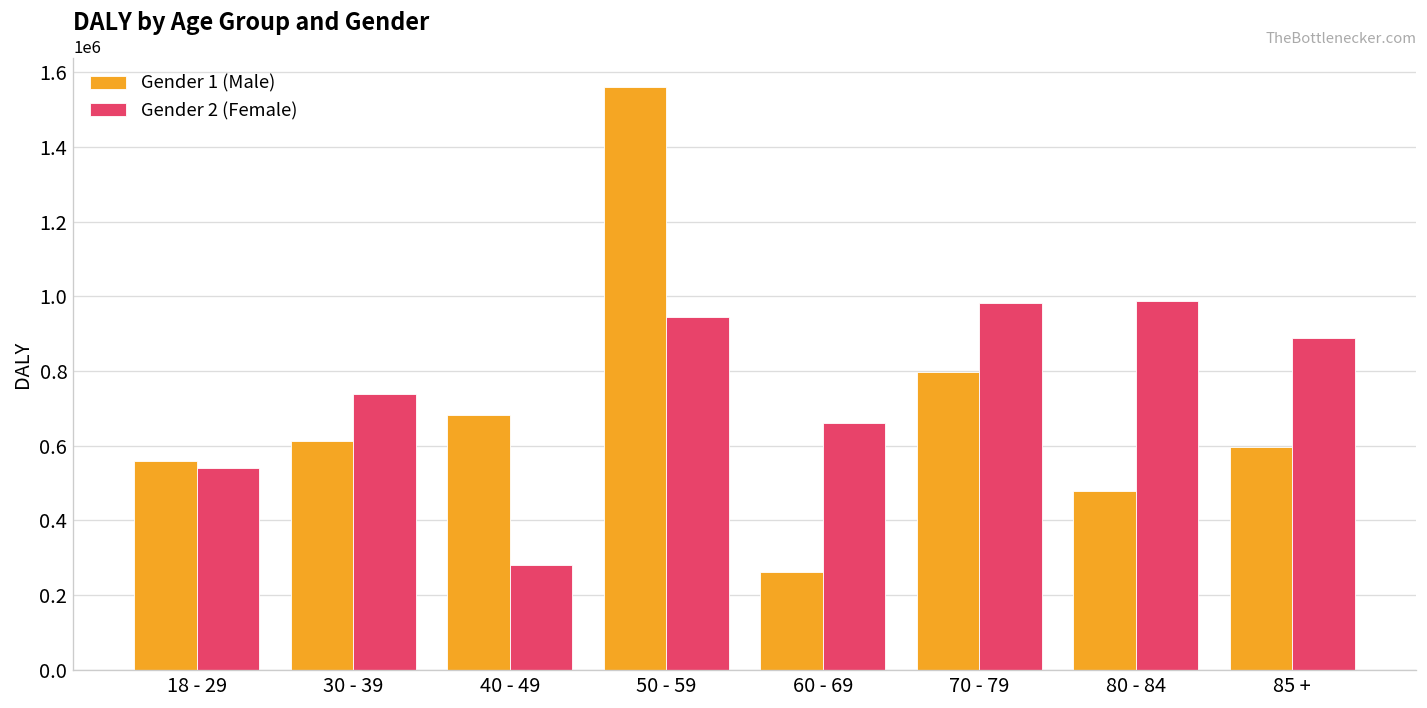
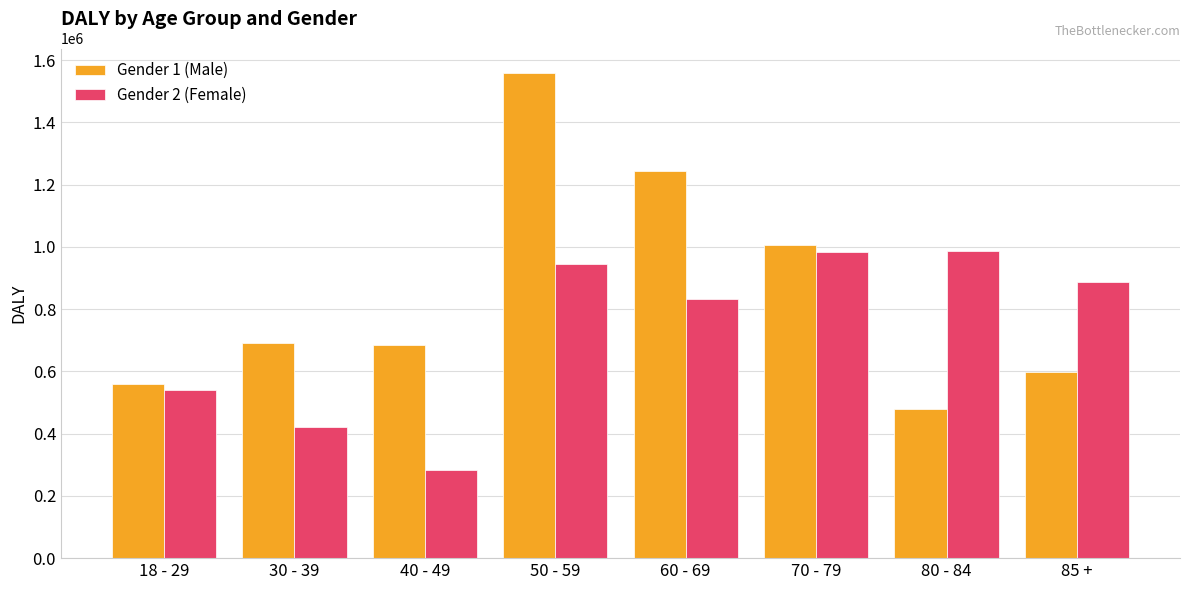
Gender 1 (Male), 30 - 39: 610000 -> 690000
Gender 2 (Female), 30 - 39: 740000 -> 420000
Gender 1 (Male), 60 - 69: 260000 -> 1250000
Gender 2 (Female), 60 - 69: 660000 -> 830000
Gender 1 (Male), 70 - 79: 800000 -> 1010000
